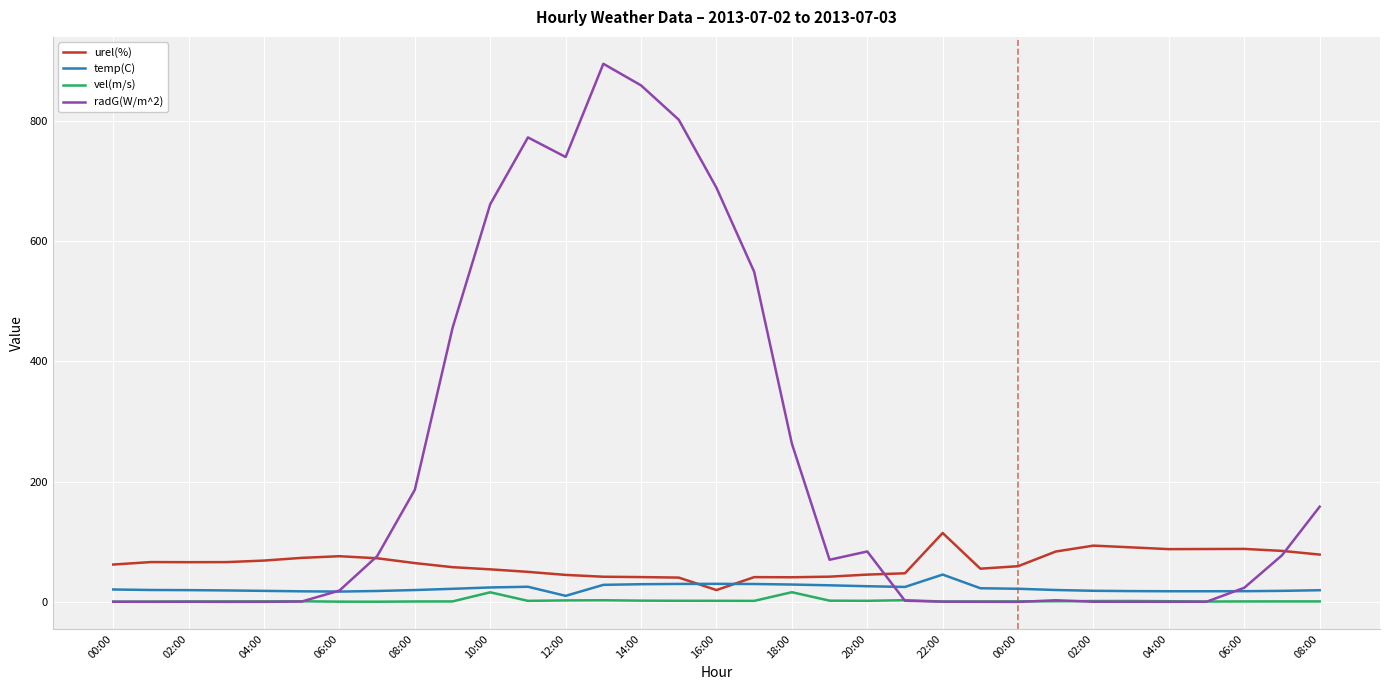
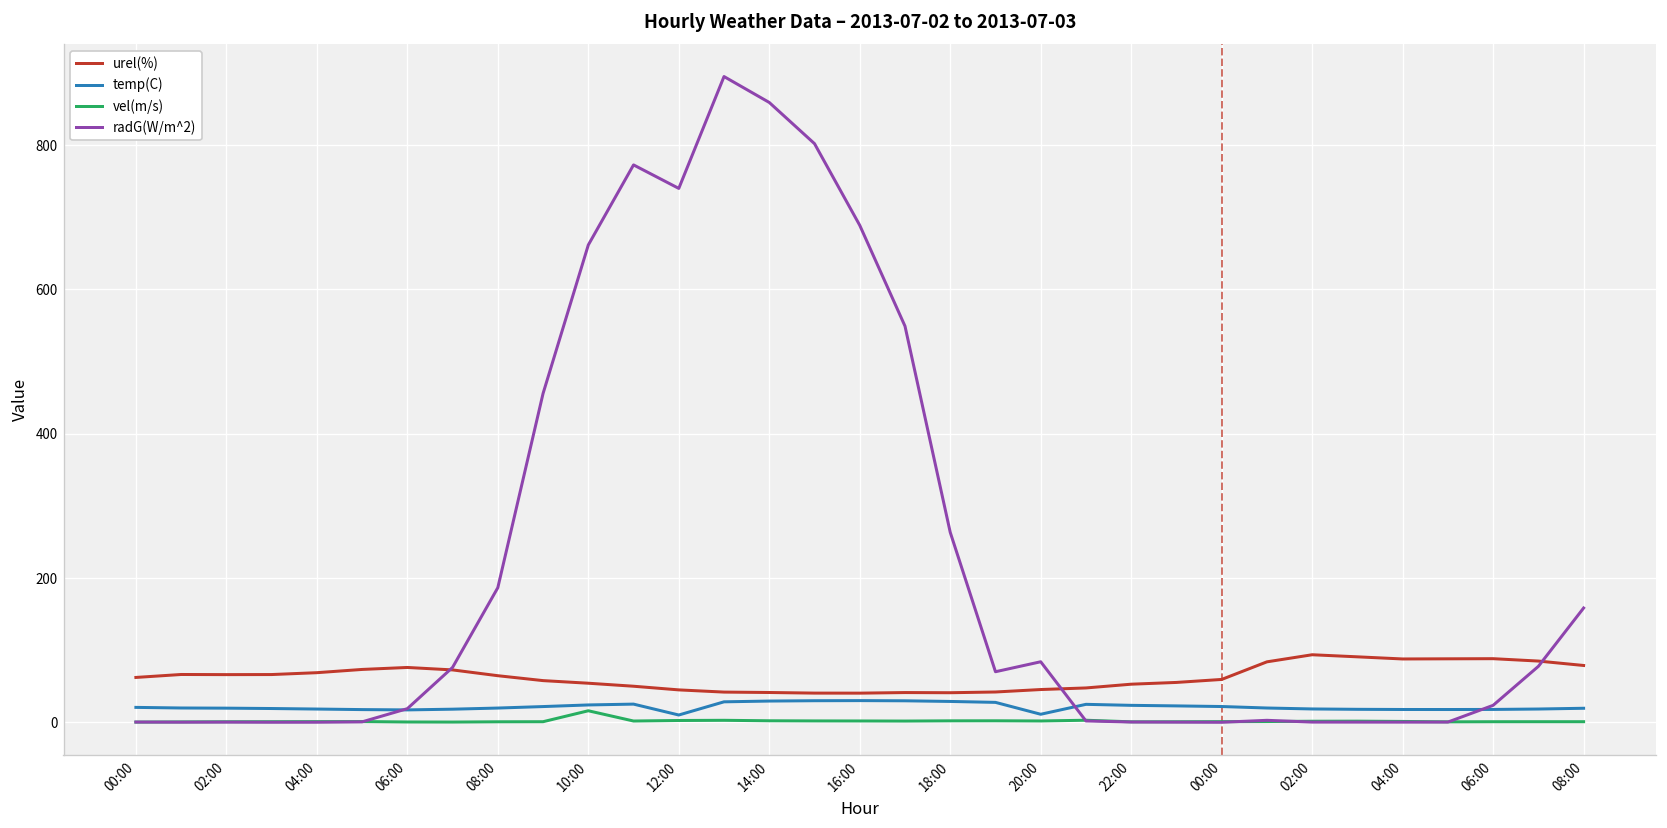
urel(%), 16:00: 20 -> 40
vel(m/s), 18:00: 20 -> 0
temp(C), 20:00: 30 -> 10
urel(%), 22:00: 110 -> 50
temp(C), 22:00: 50 -> 20
